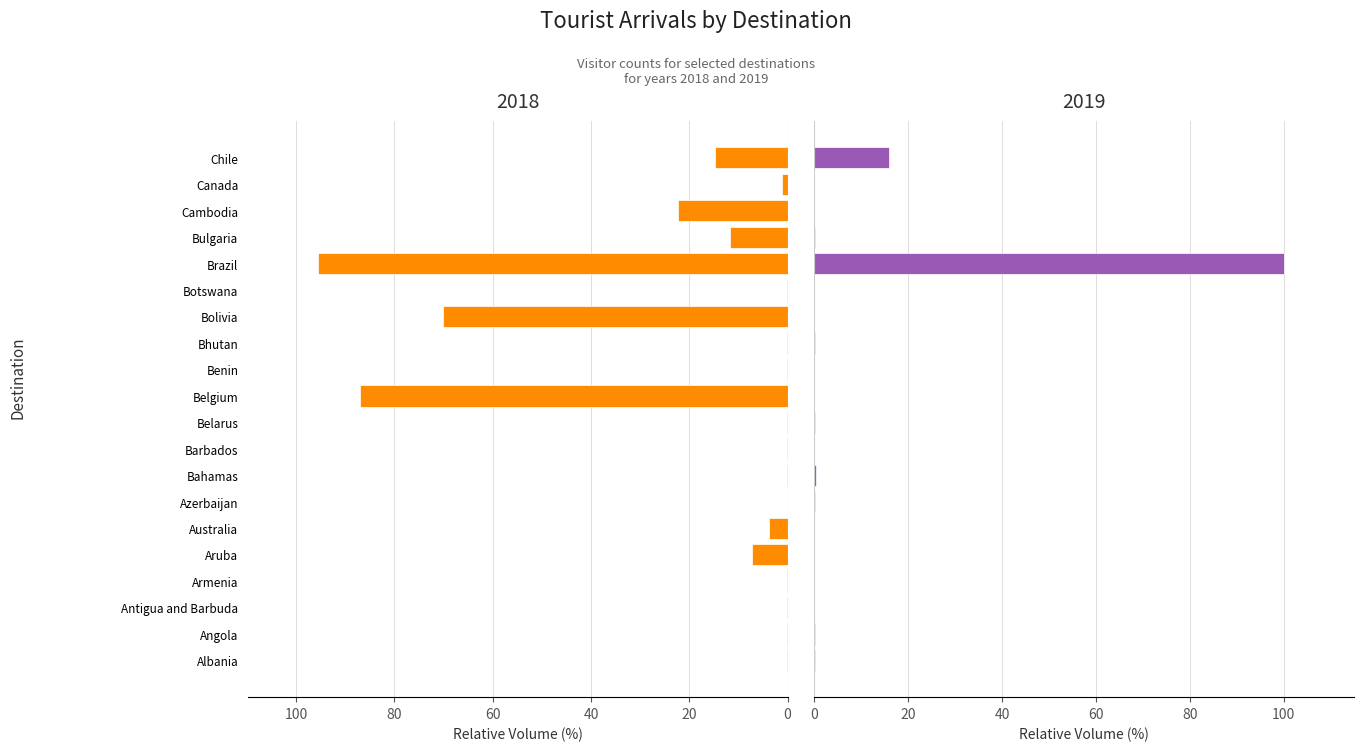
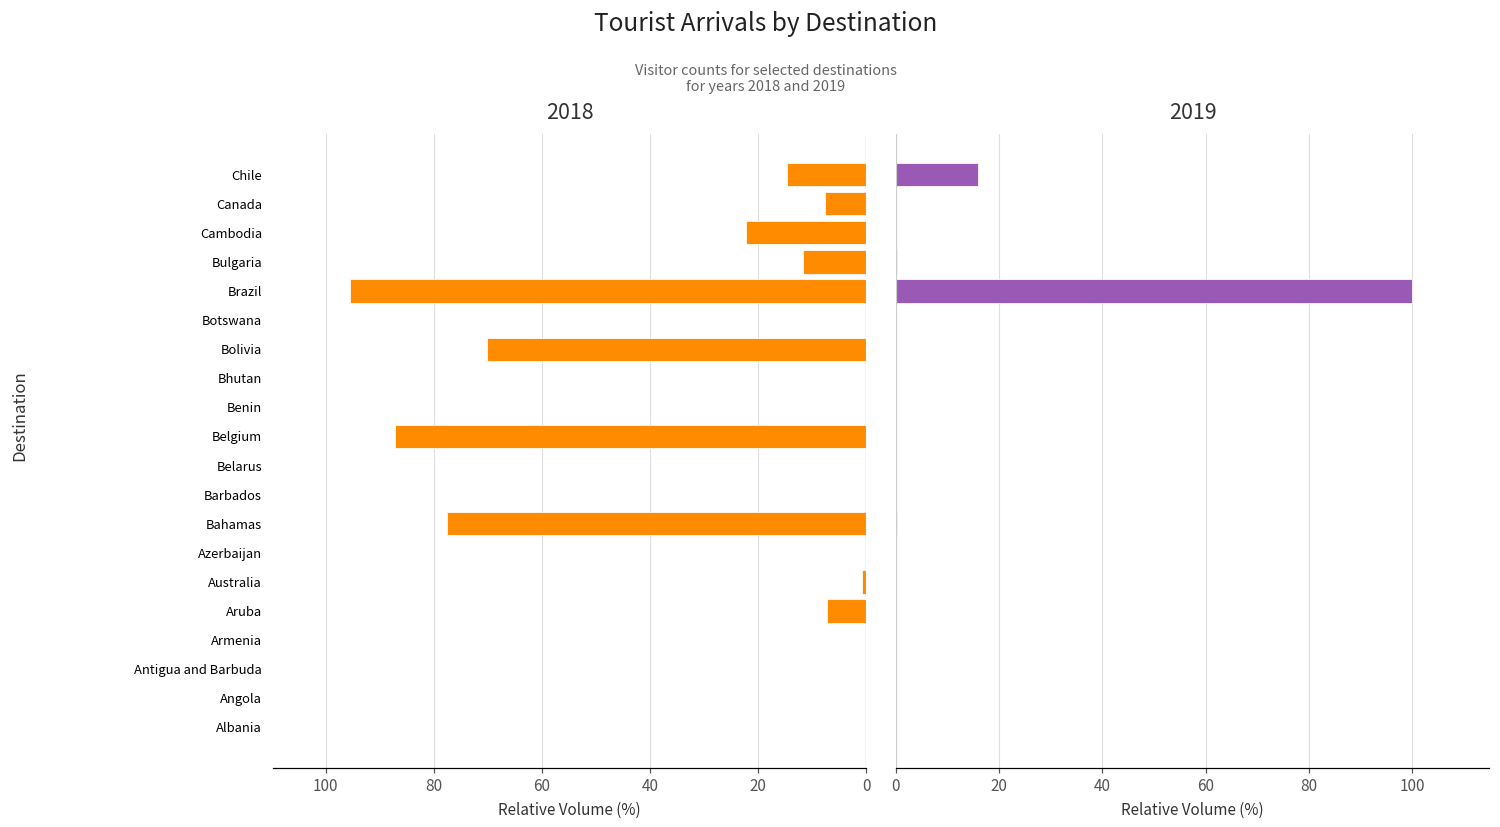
2018, Canada: 1 -> 8
2018, Bahamas: 0 -> 78
2018, Australia: 4 -> 1
